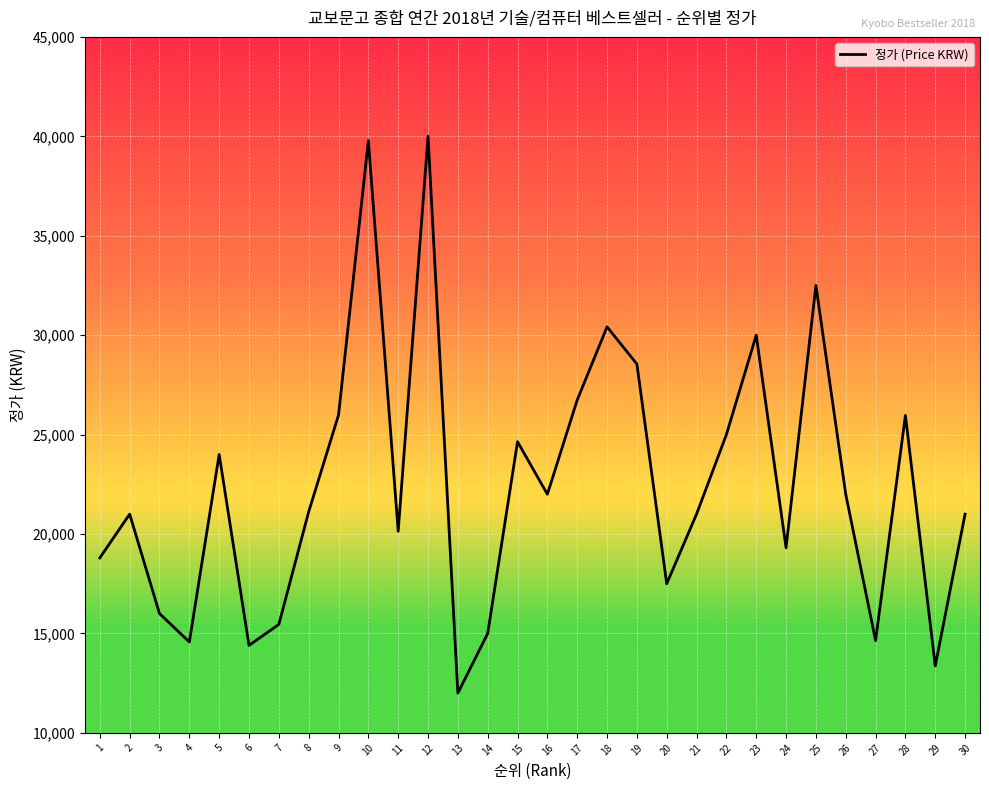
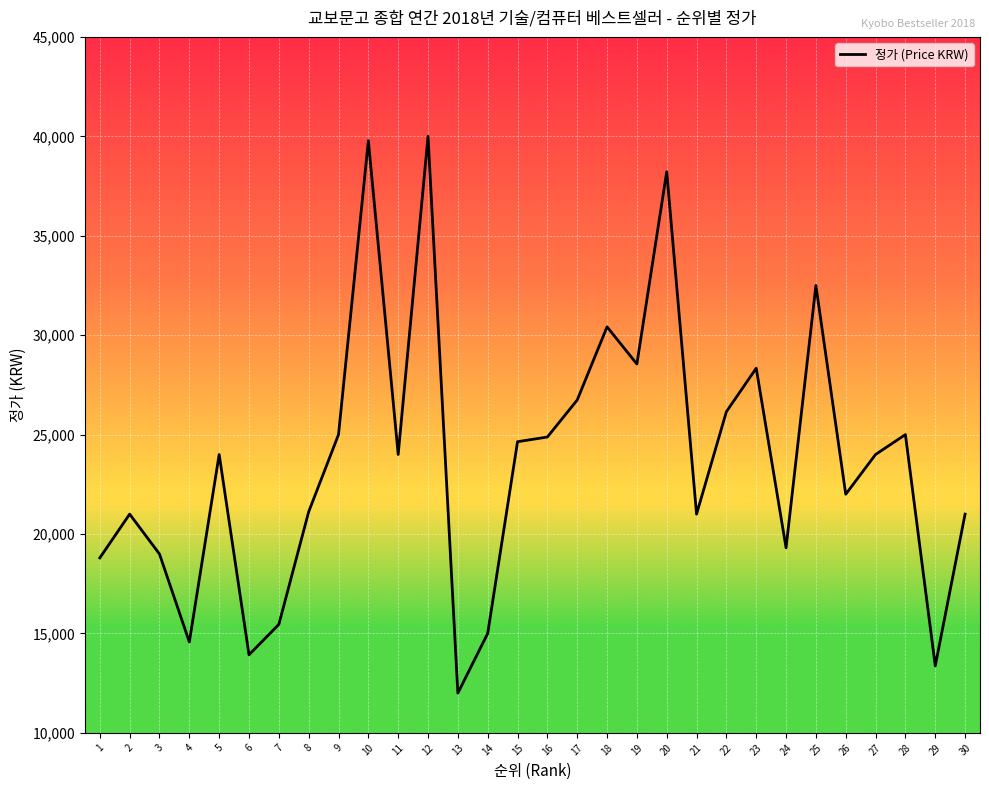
3: 16,000 -> 19,000
6: 14,400 -> 13,900
9: 26,000 -> 25,000
11: 20,100 -> 24,000
16: 22,000 -> 24,900
20: 17,500 -> 38,200
22: 25,000 -> 26,200
23: 30,000 -> 28,300
27: 14,600 -> 24,000
28: 26,000 -> 25,000
